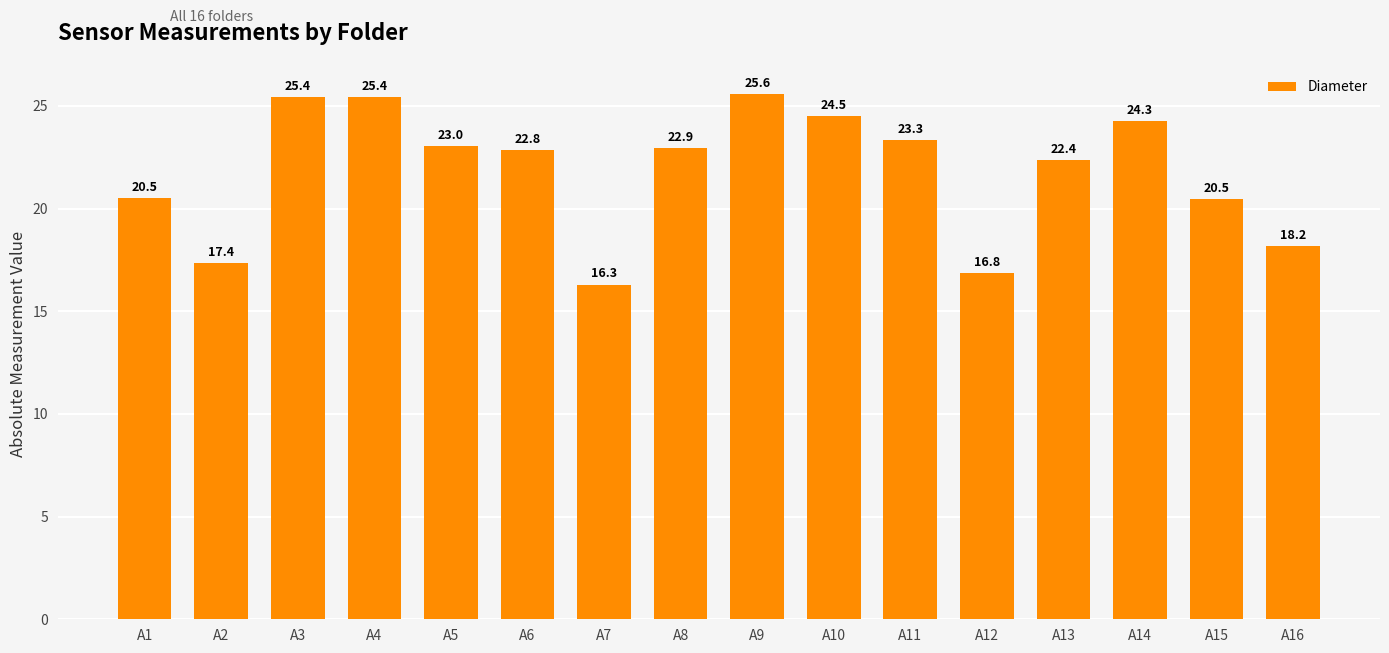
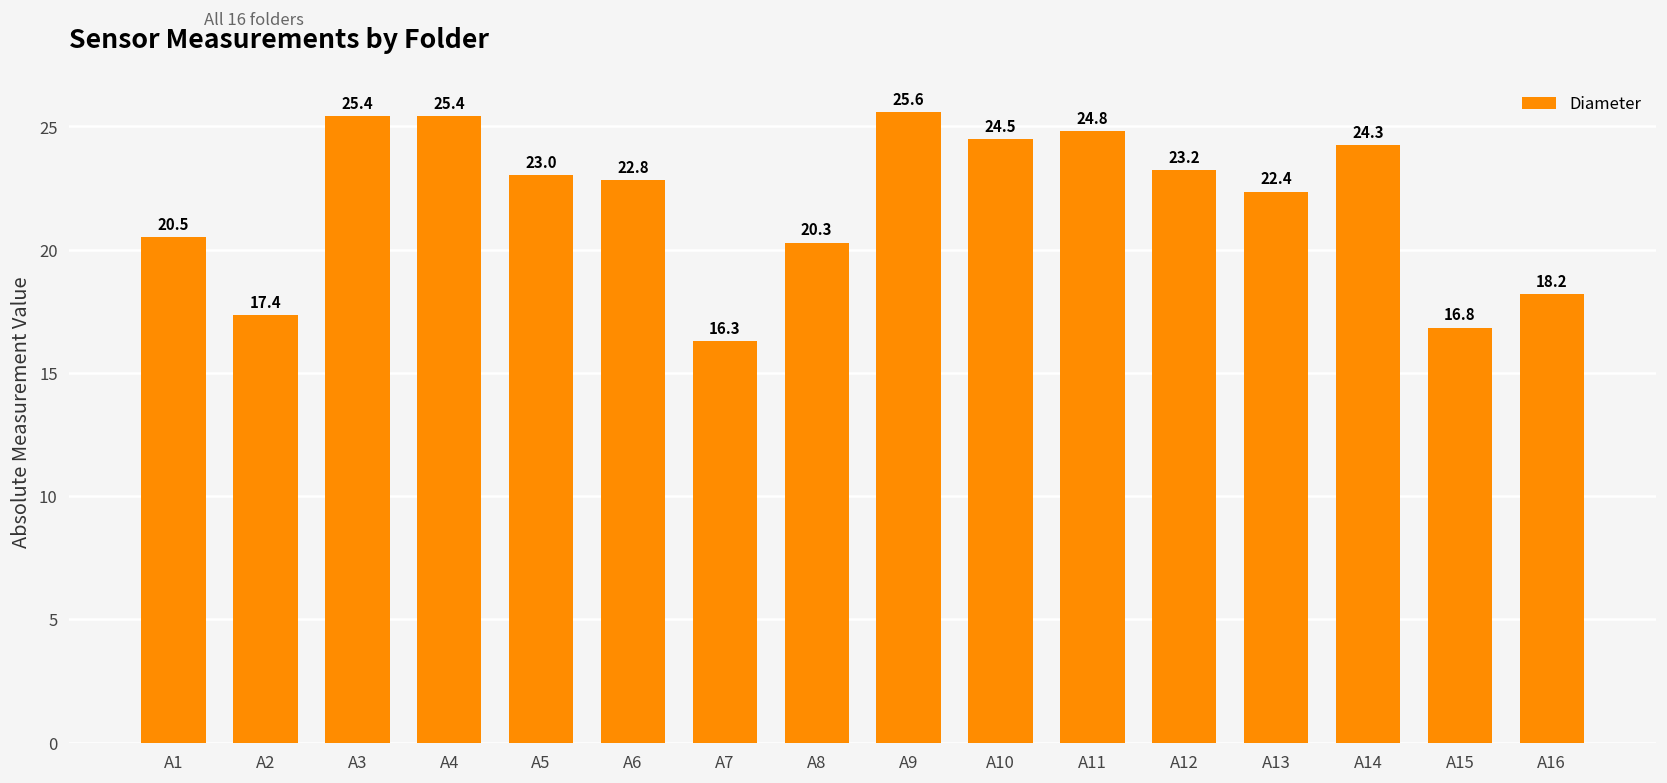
A8: 22.9 -> 20.3
A11: 23.3 -> 24.8
A12: 16.8 -> 23.2
A15: 20.5 -> 16.8
